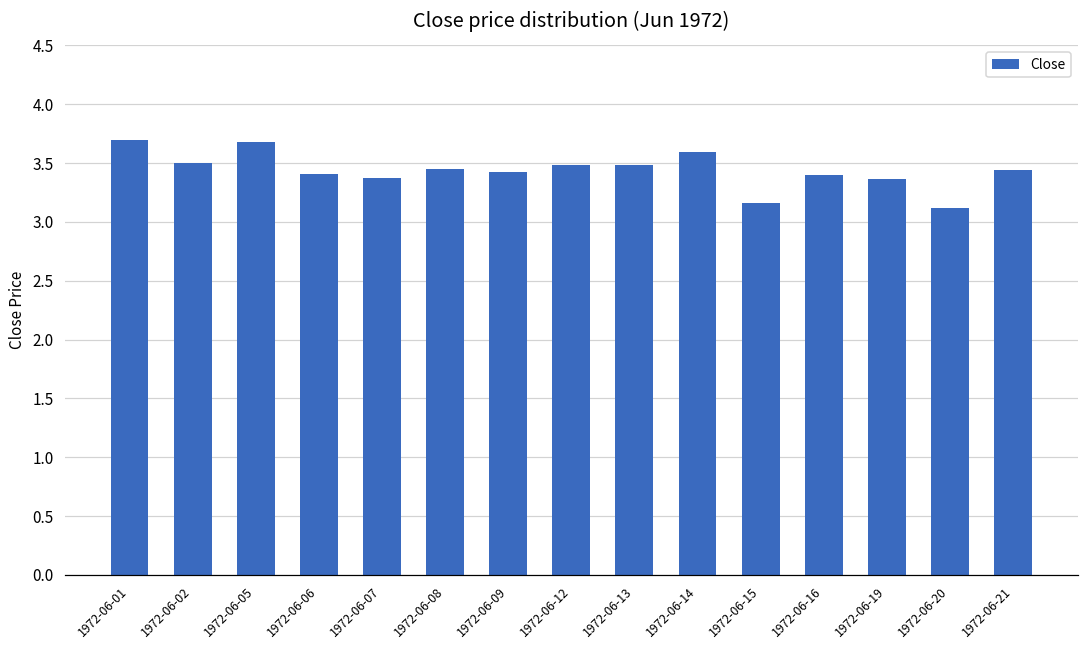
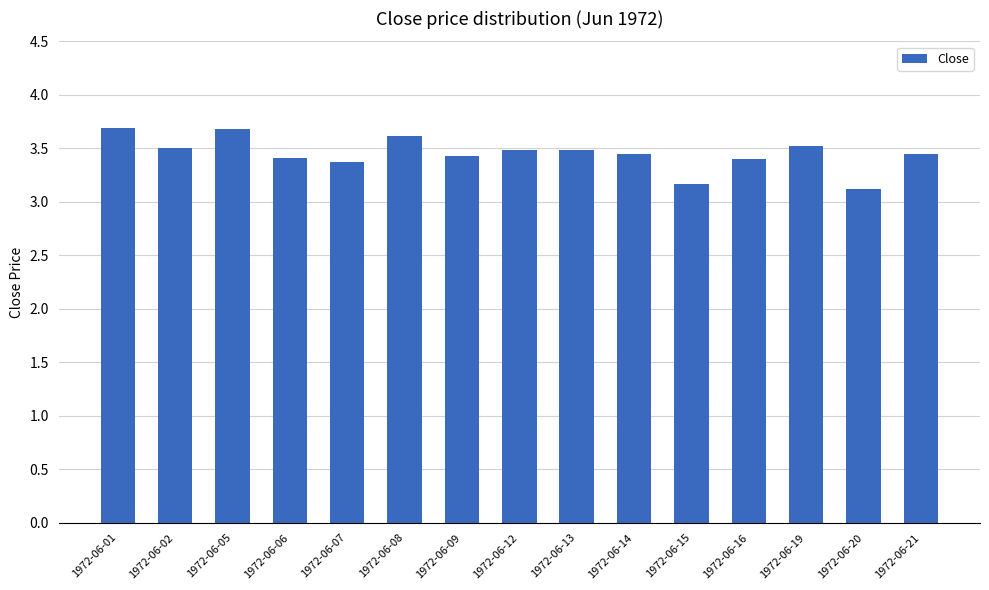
1972-06-08: 3.45 -> 3.61
1972-06-14: 3.59 -> 3.44
1972-06-19: 3.36 -> 3.52
